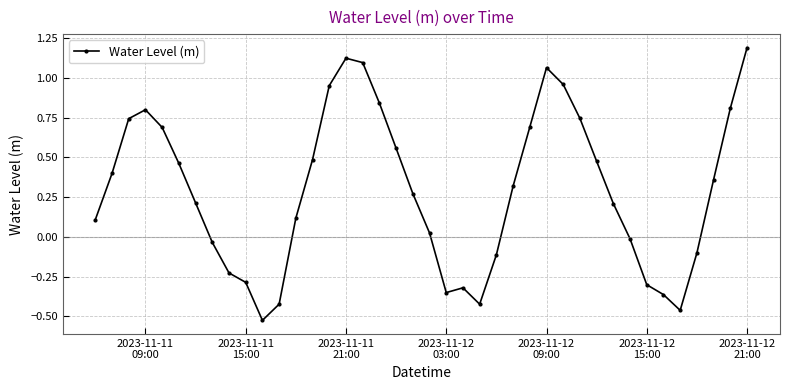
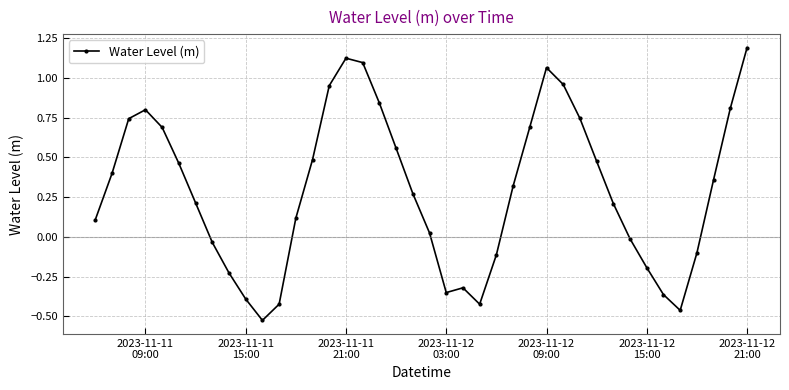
2023-11-11 15:00: -0.29 -> -0.39
2023-11-12 15:00: -0.30 -> -0.19
